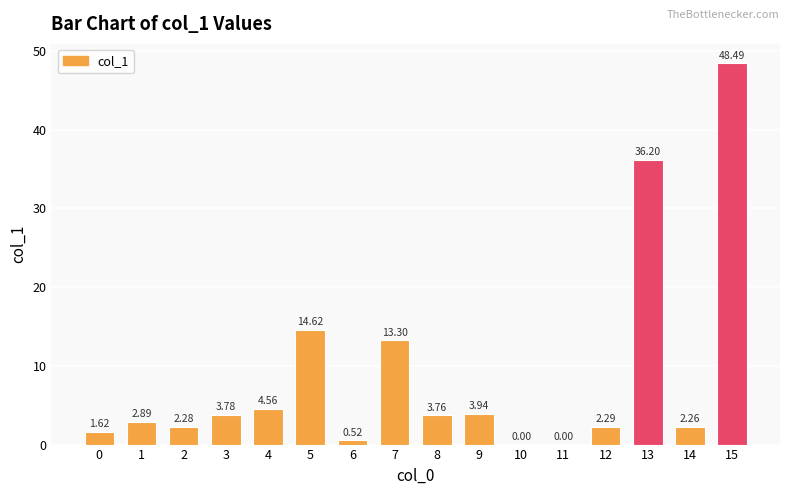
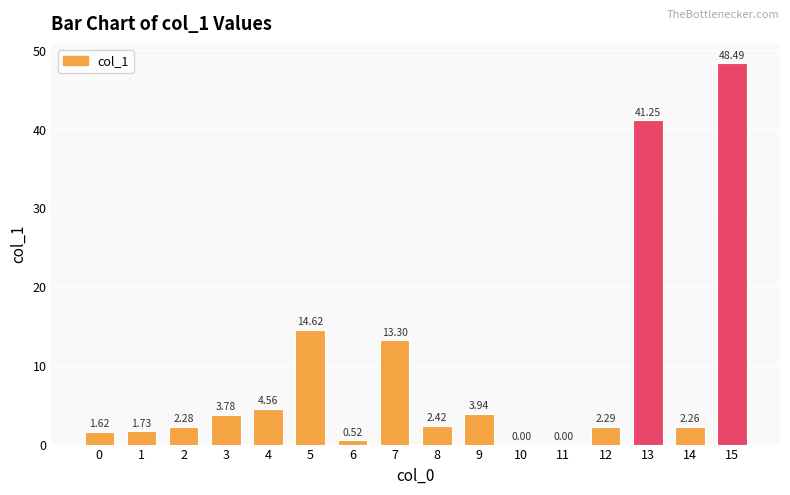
1: 2.89 -> 1.73
8: 3.76 -> 2.42
13: 36.20 -> 41.25
